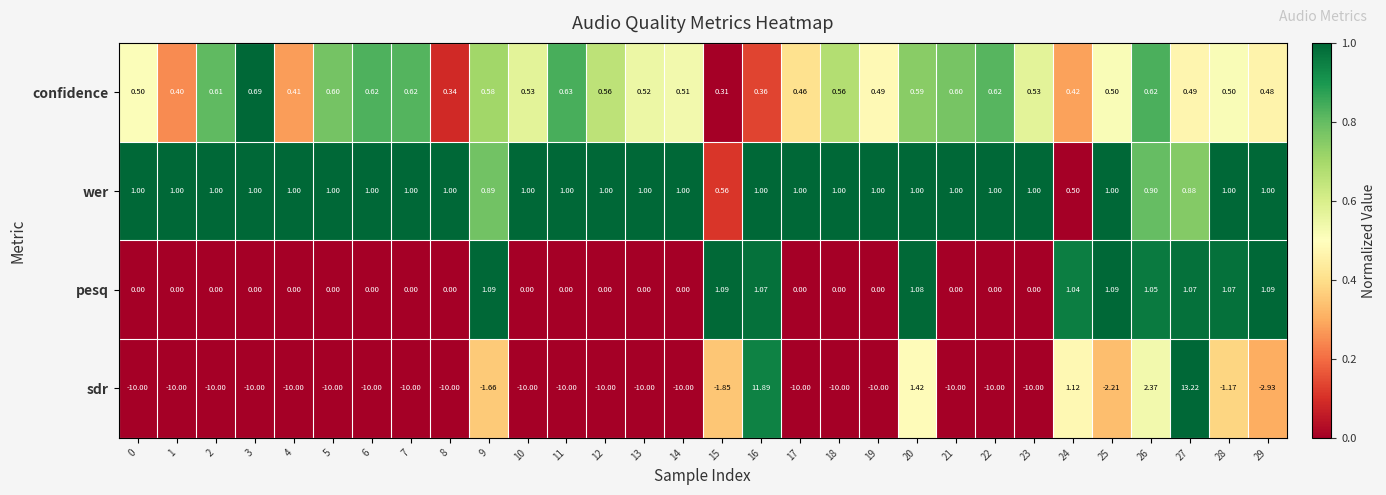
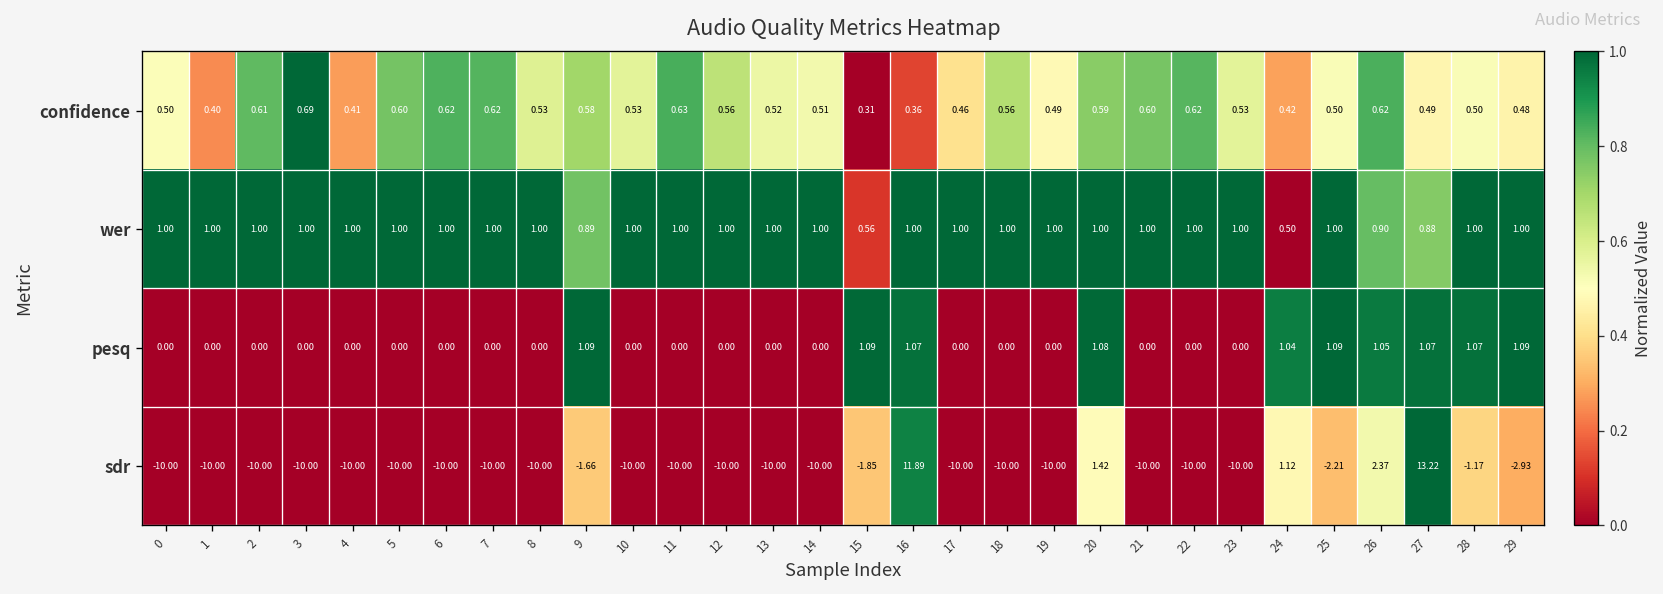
confidence, 8: 0.34 -> 0.53
